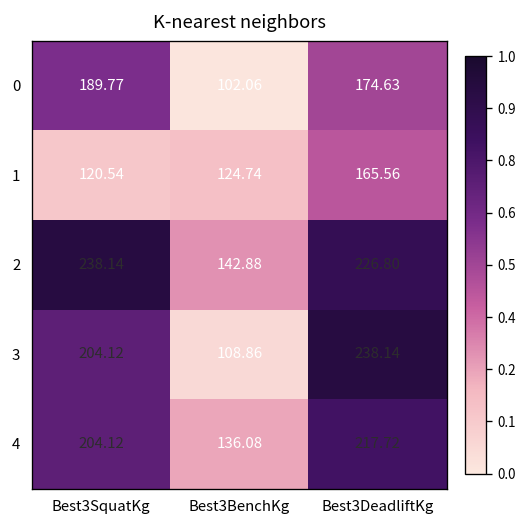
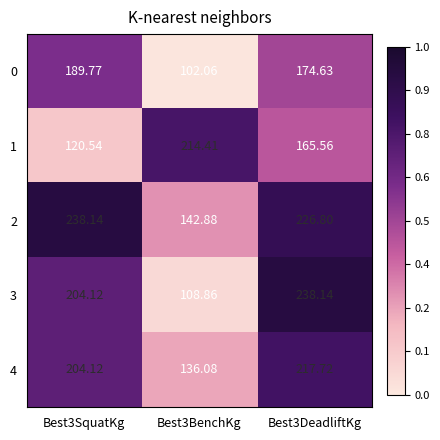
1, Best3BenchKg: 124.74 -> 214.41
